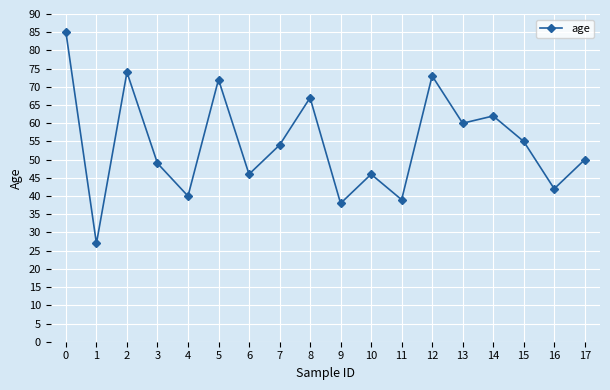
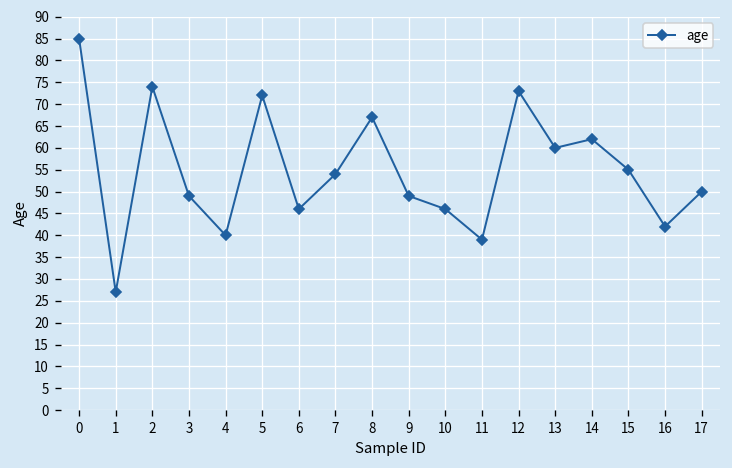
9: 38 -> 49
